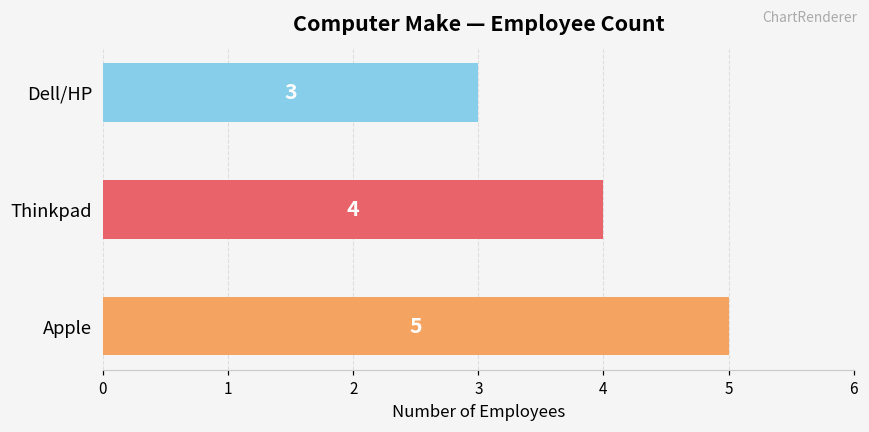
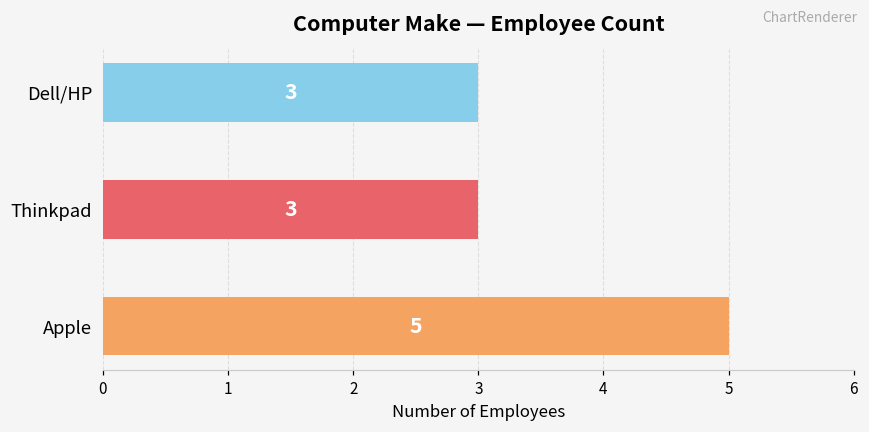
Thinkpad: 4 -> 3
